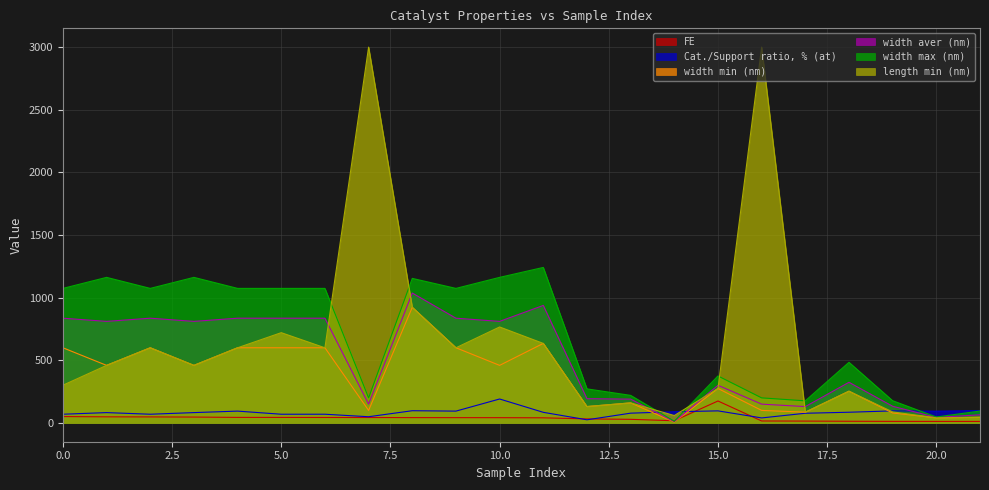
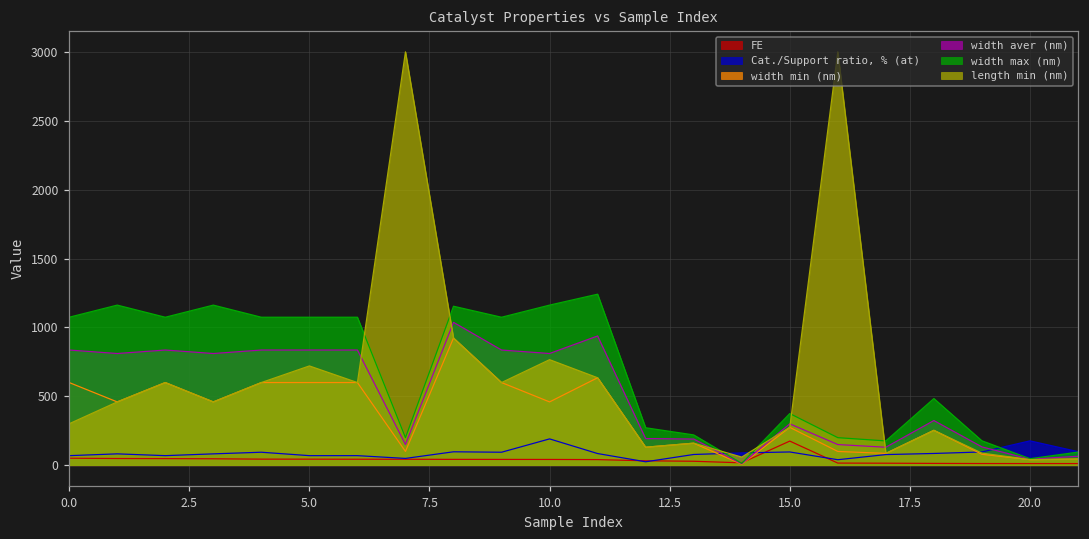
Cat./Support ratio, % (at), 20.0: 90 -> 180
